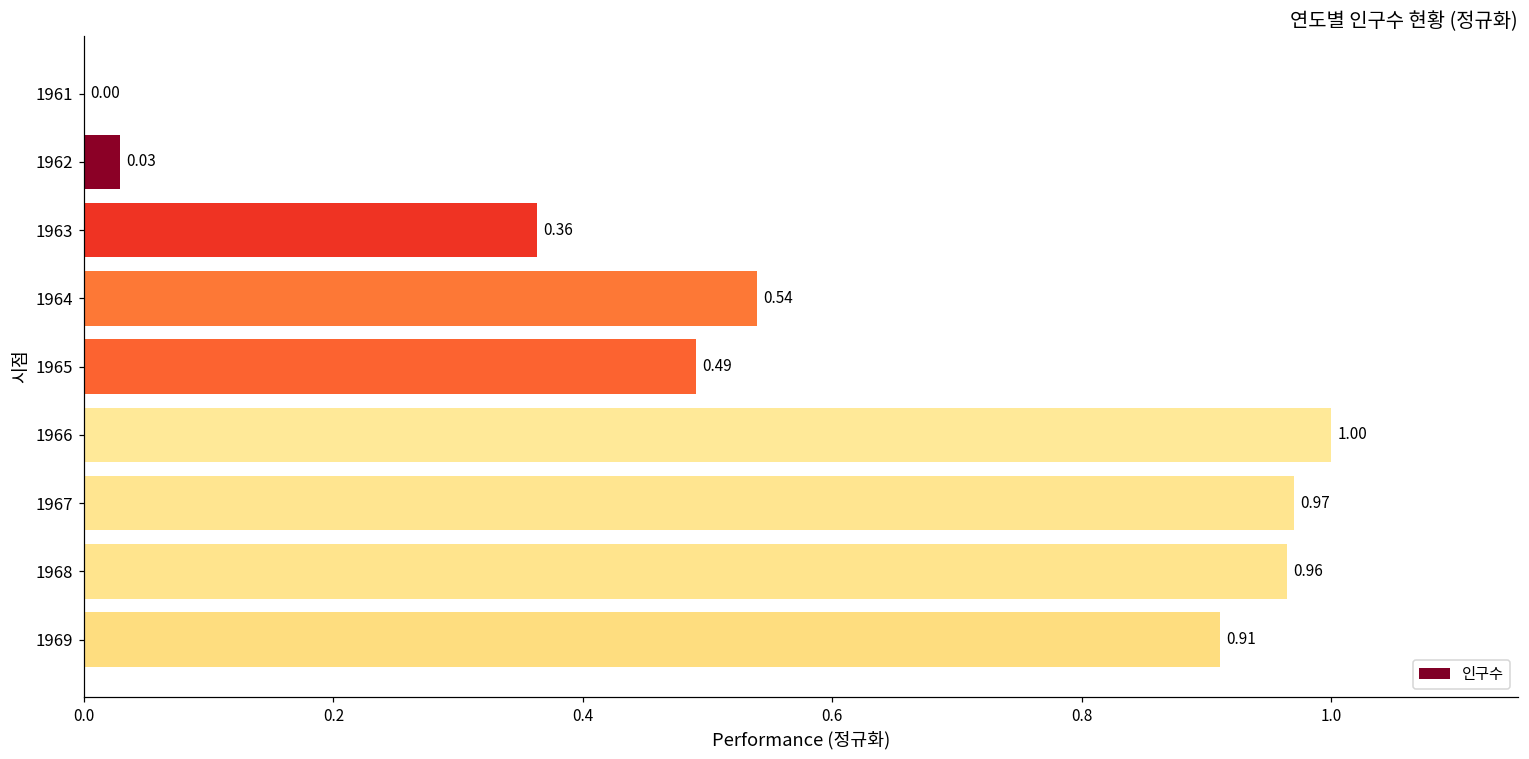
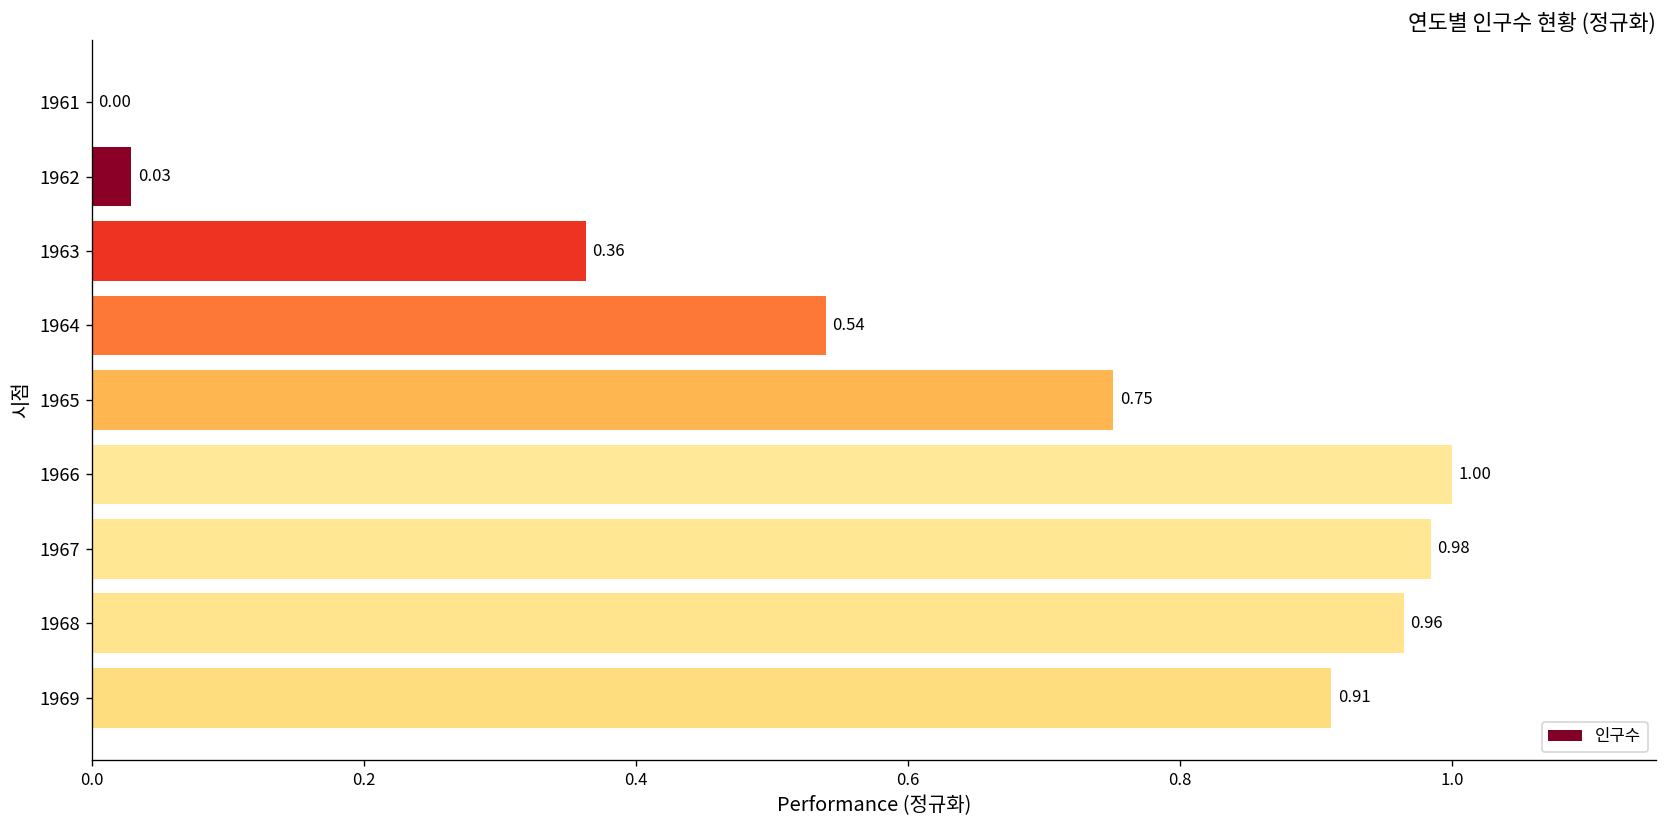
1965: 0.49 -> 0.75
1967: 0.97 -> 0.98
